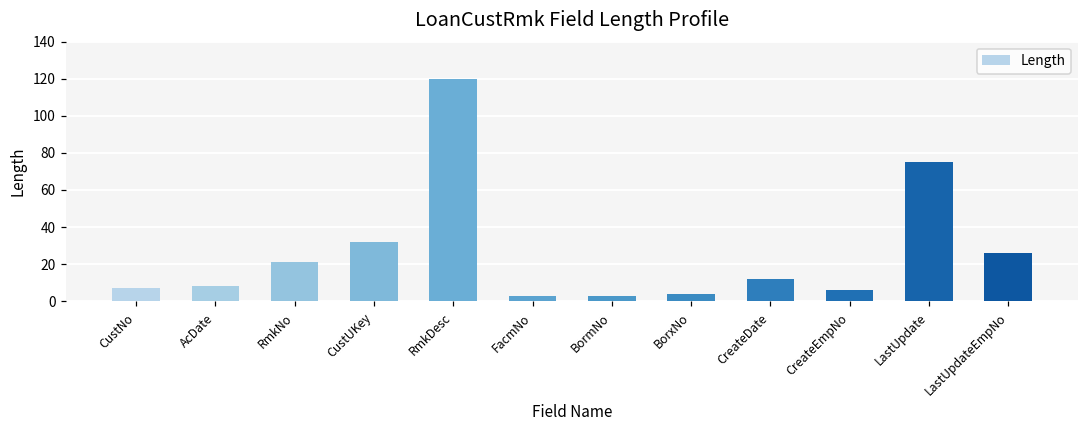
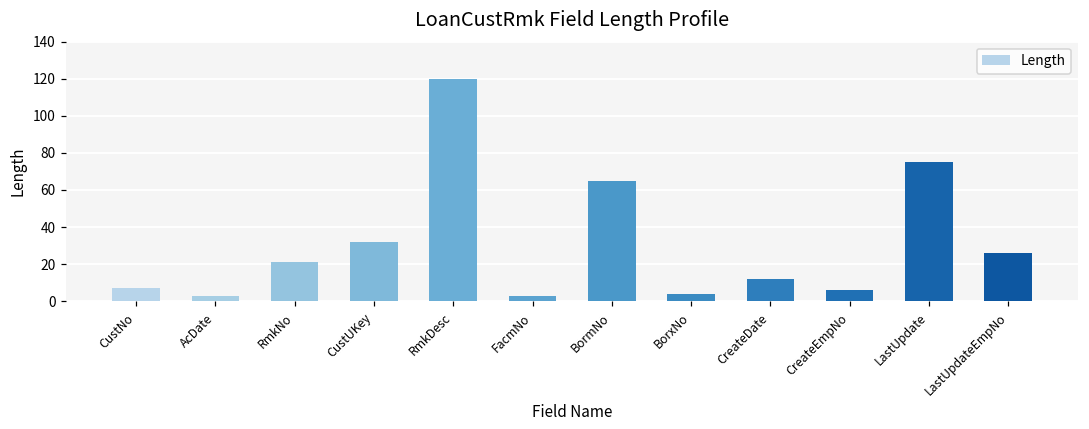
AcDate: 8 -> 3
BormNo: 3 -> 65
